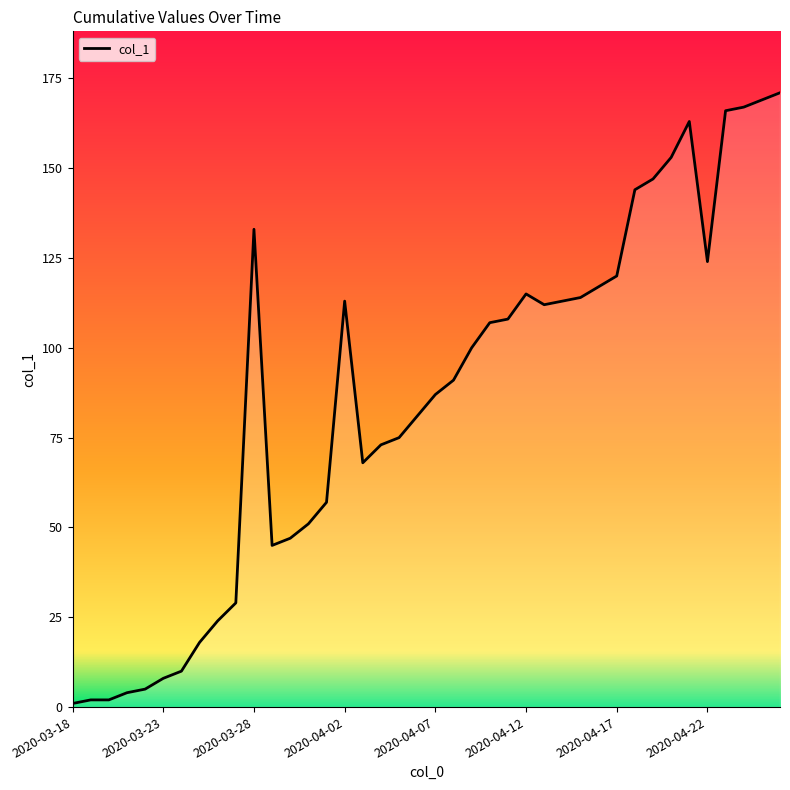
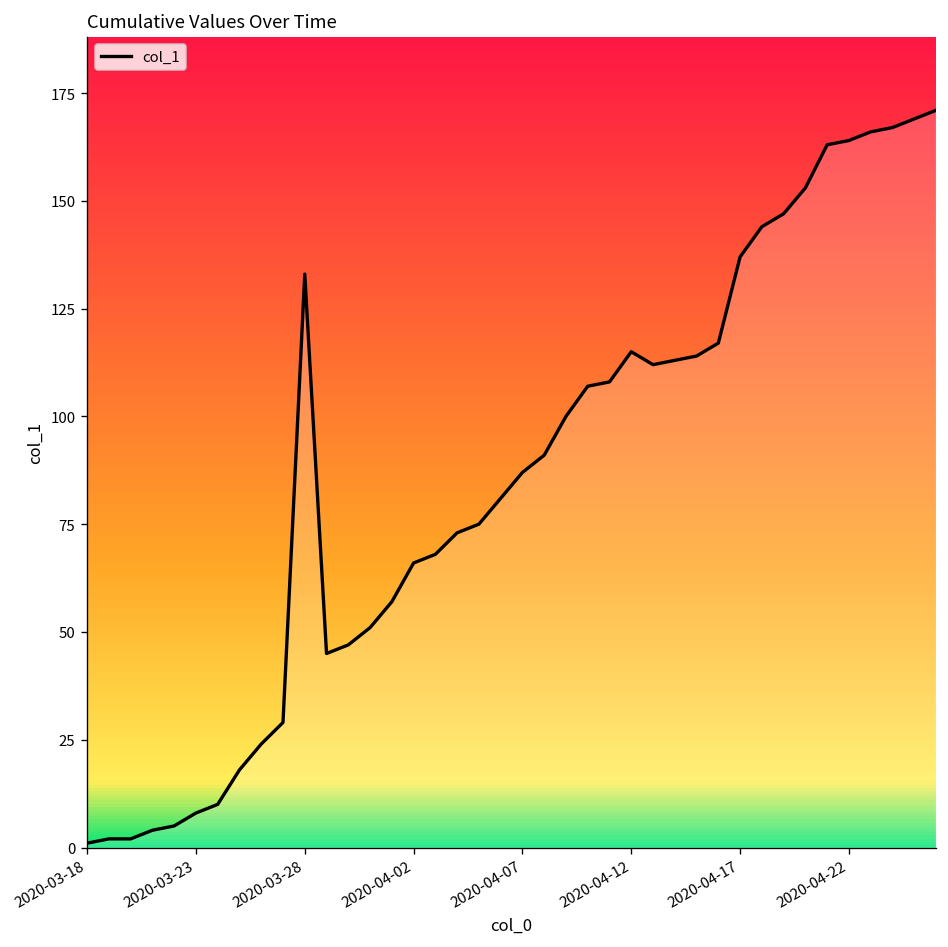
2020-04-02: 113 -> 66
2020-04-17: 120 -> 137
2020-04-22: 124 -> 164
